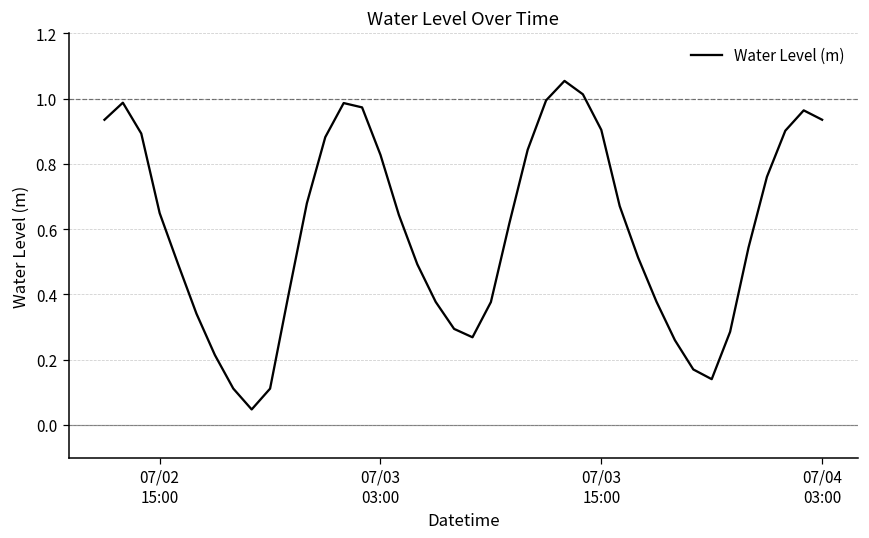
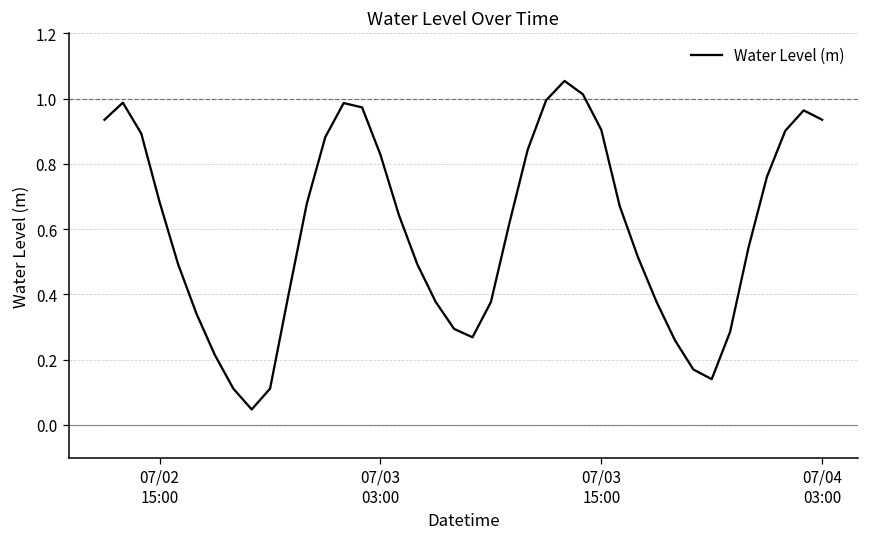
07/02 15:00: 0.65 -> 0.68
